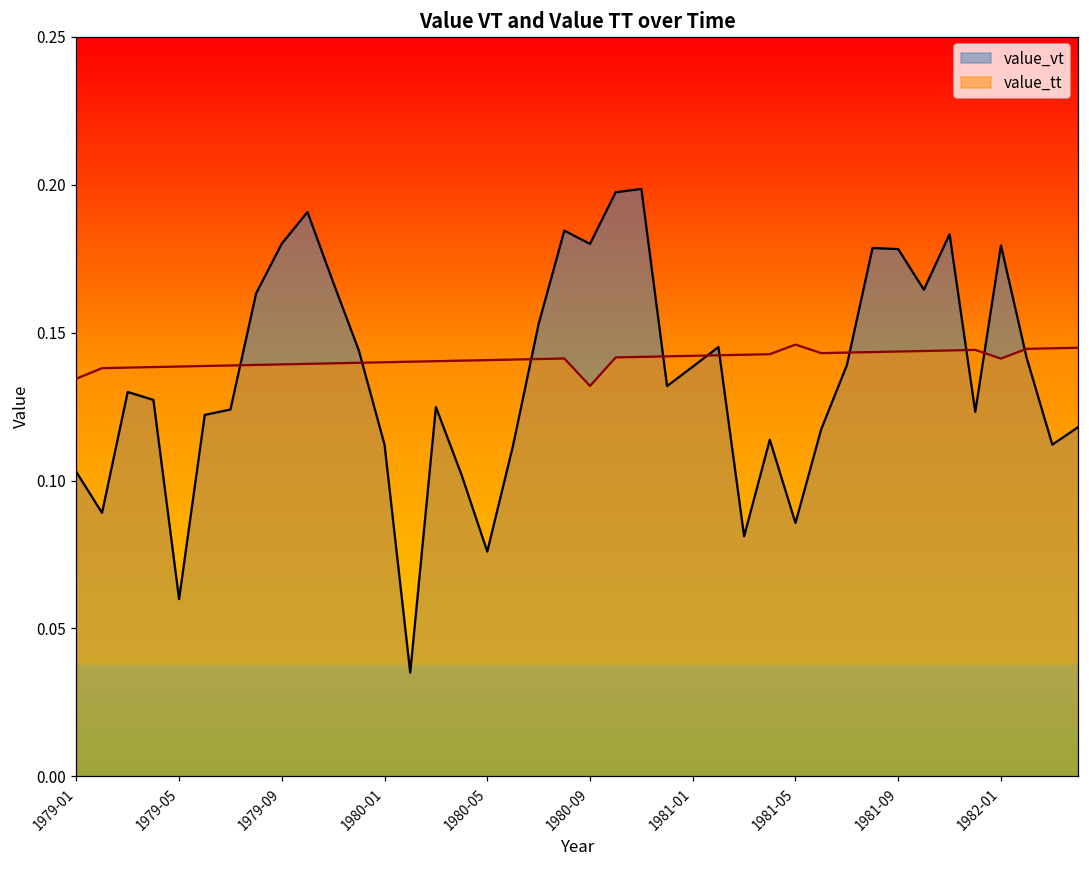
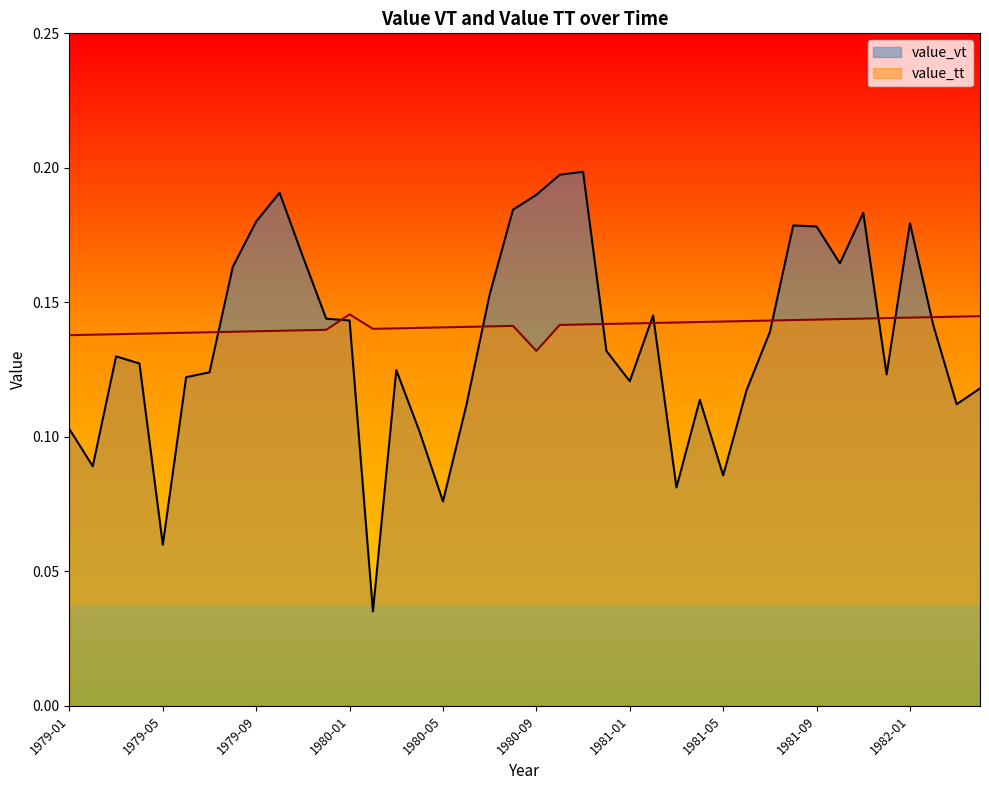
value_tt, 1979-01: 0.134 -> 0.138
value_vt, 1980-01: 0.112 -> 0.143
value_tt, 1980-01: 0.140 -> 0.146
value_vt, 1980-09: 0.180 -> 0.190
value_vt, 1981-01: 0.138 -> 0.121
value_tt, 1981-05: 0.146 -> 0.143
value_tt, 1982-01: 0.141 -> 0.144
